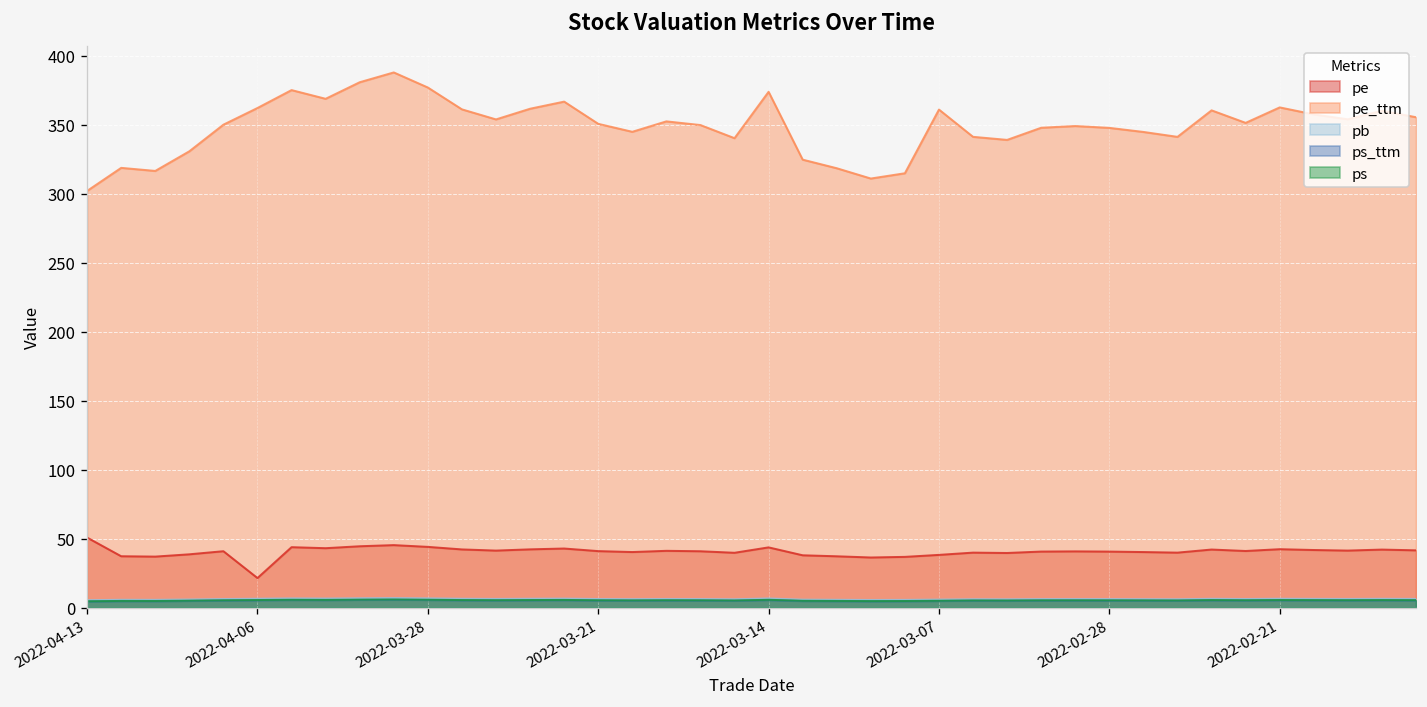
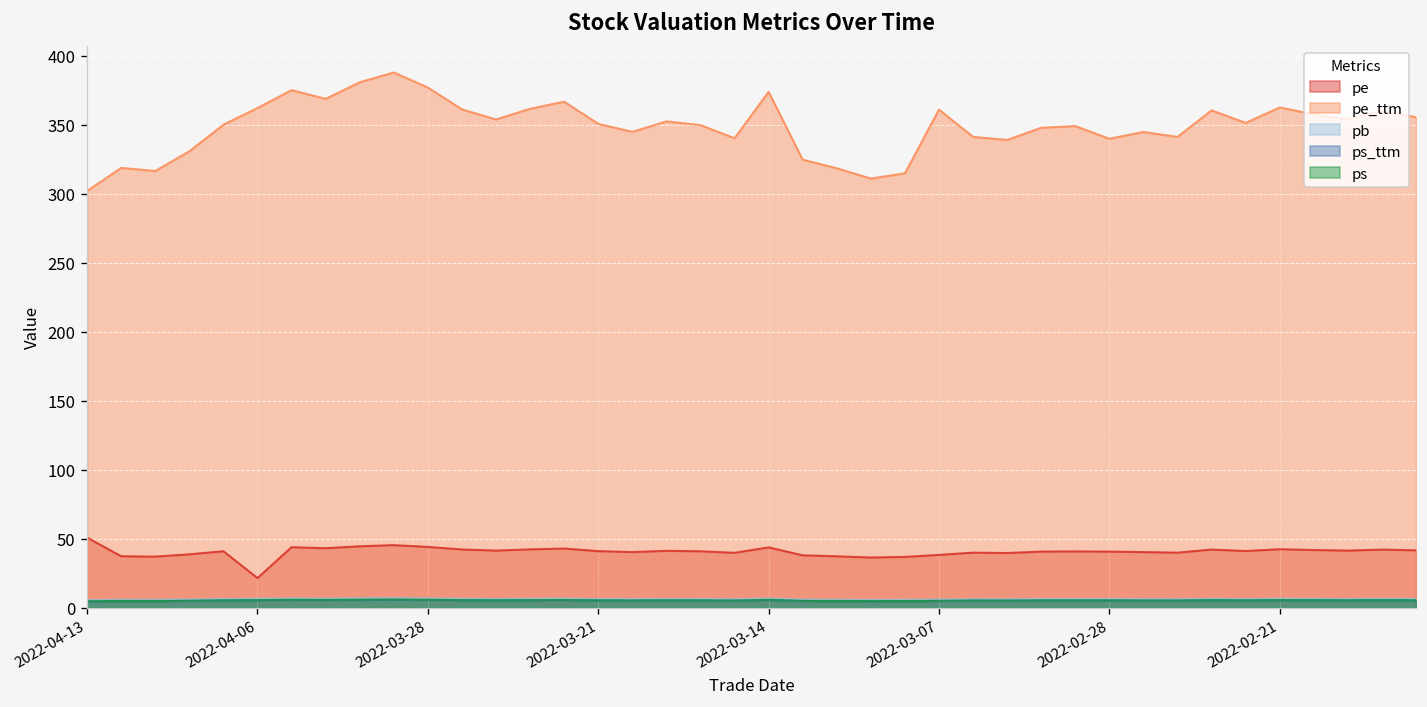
pe_ttm, 2022-02-28: 348 -> 340
